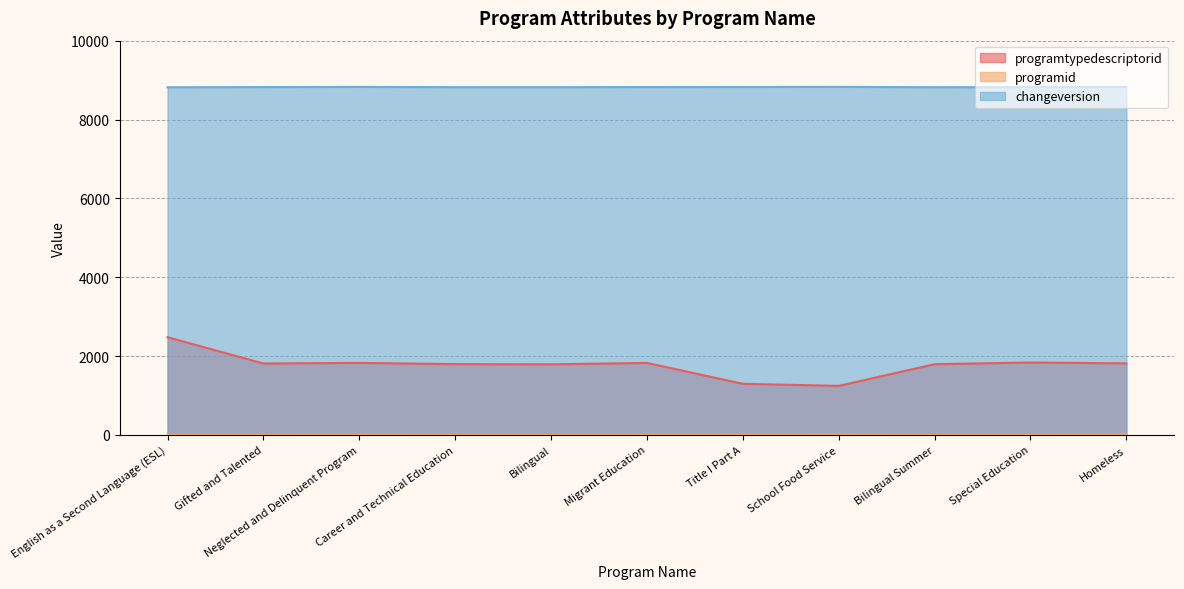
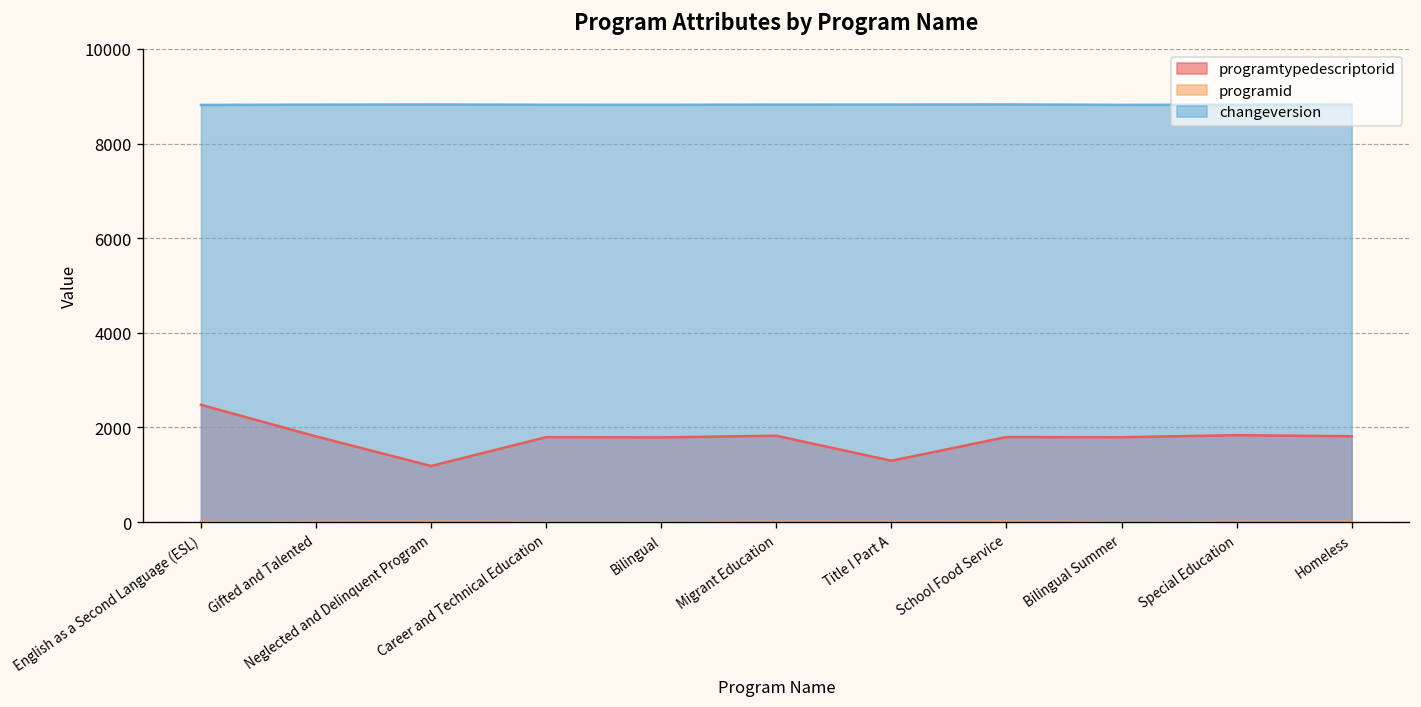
programtypedescriptorid, Neglected and Delinquent Program: 1800 -> 1200
programtypedescriptorid, School Food Service: 1200 -> 1800
